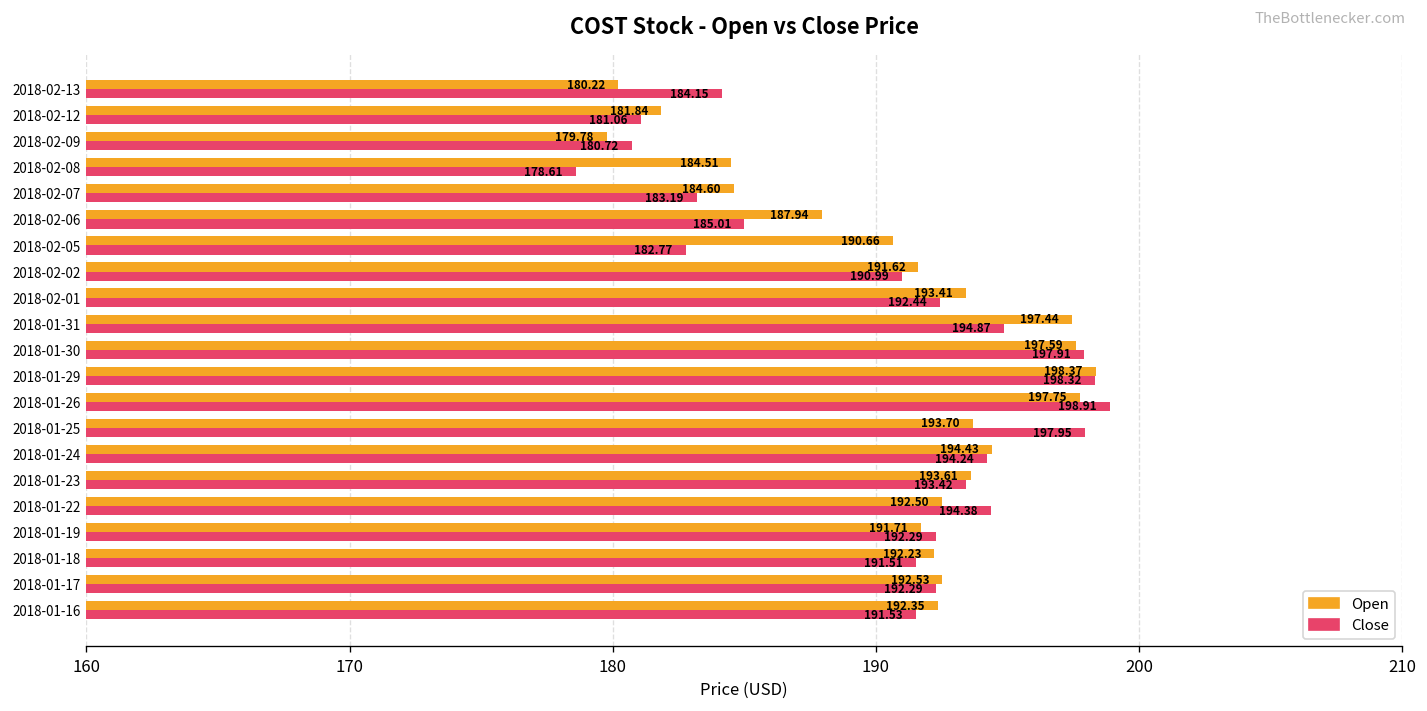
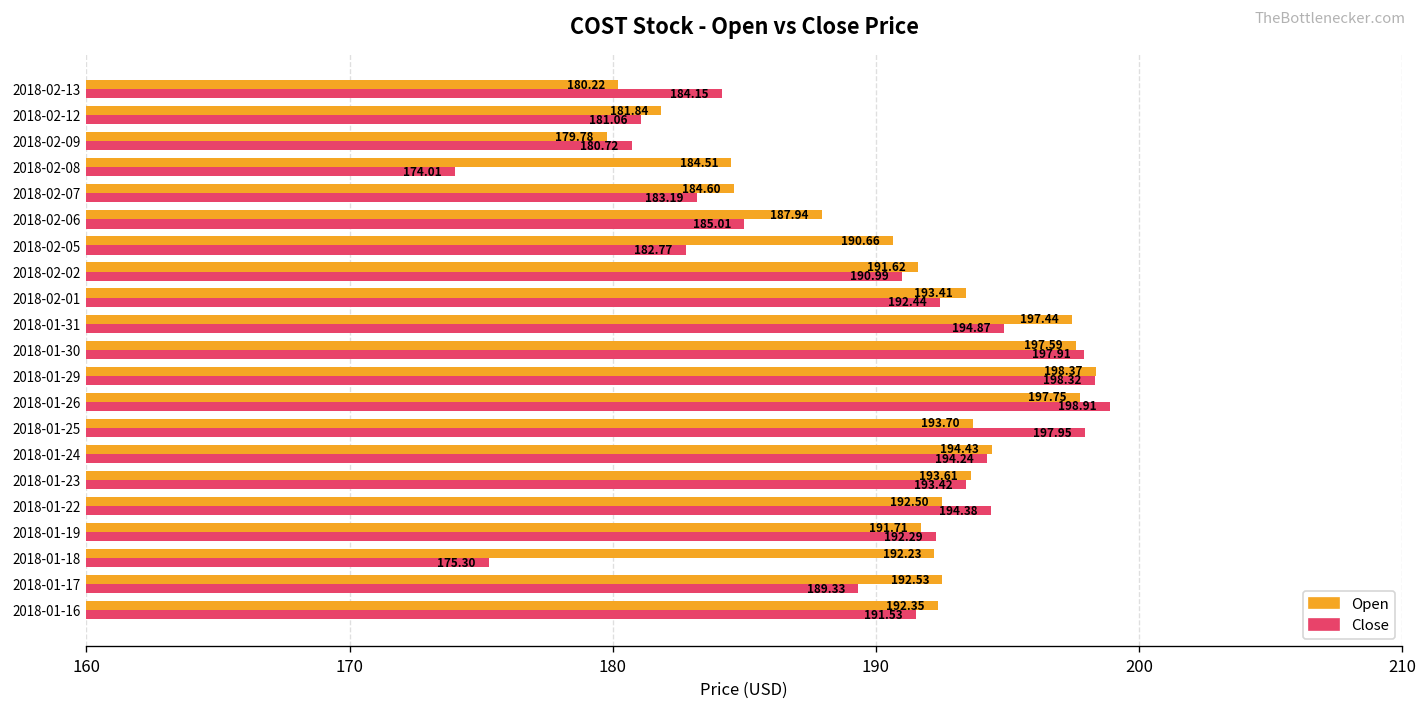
Close, 2018-02-08: 178.61 -> 174.01
Close, 2018-01-18: 191.51 -> 175.30
Close, 2018-01-17: 192.29 -> 189.33
